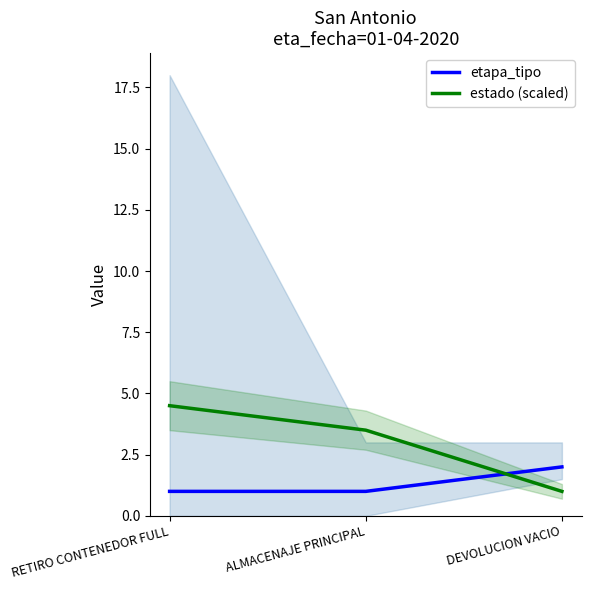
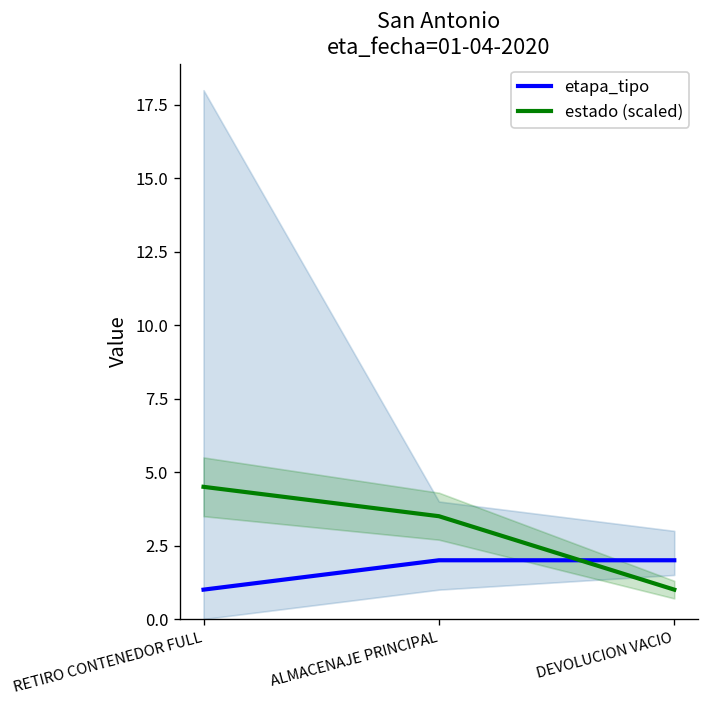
etapa_tipo, ALMACENAJE PRINCIPAL: 1 -> 2
